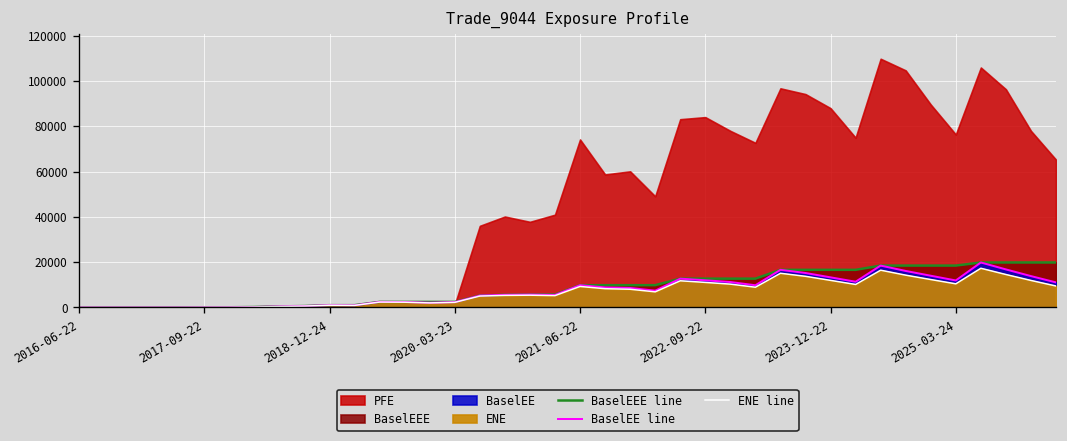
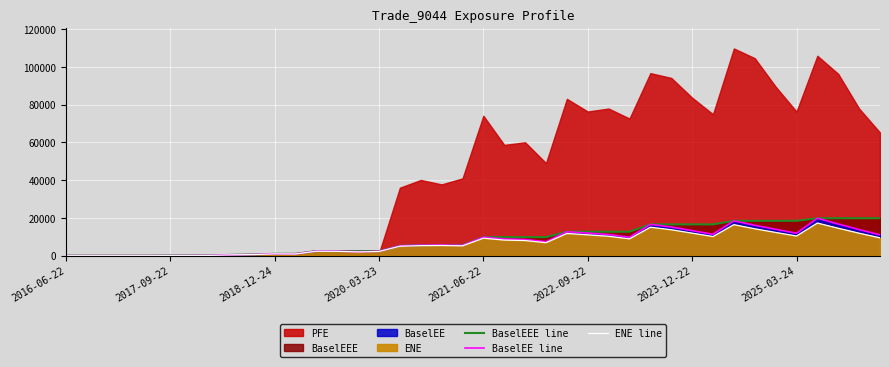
PFE, 2022-09-22: 84000 -> 76000
PFE, 2023-12-22: 88000 -> 84000
